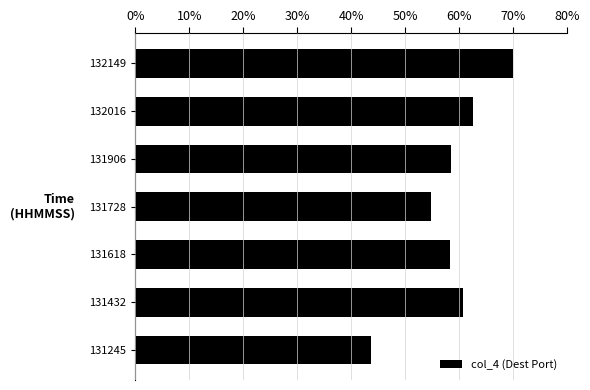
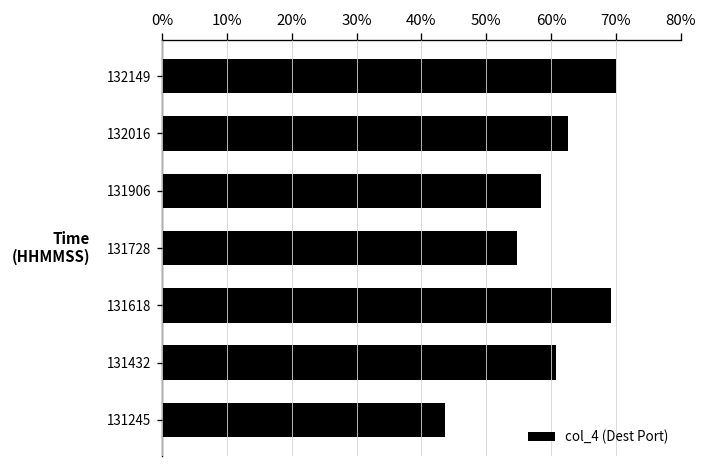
131618: 58% -> 69%
